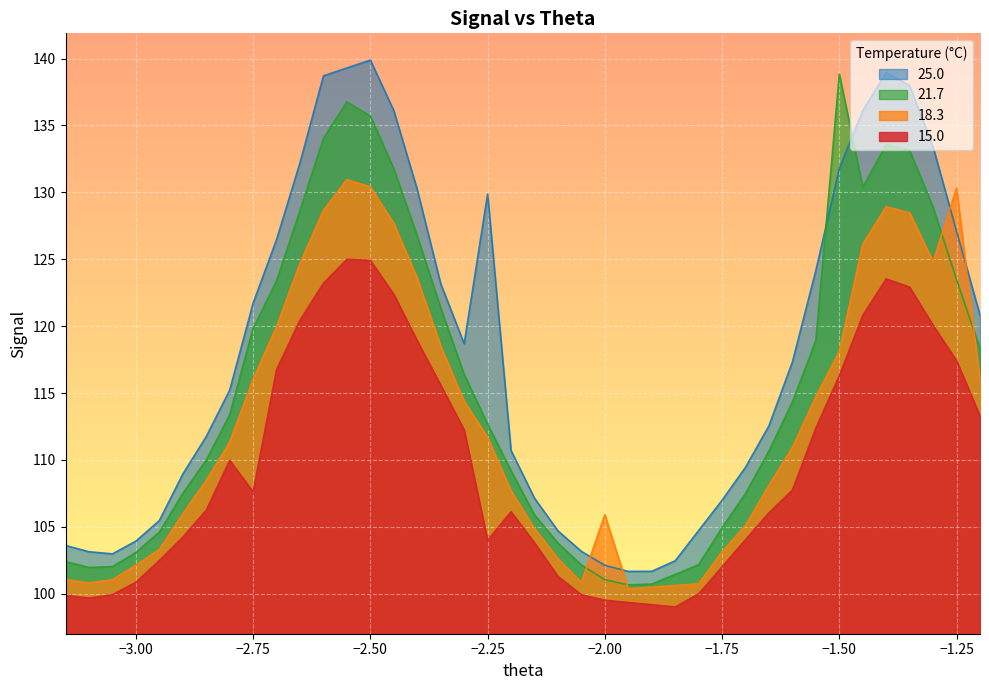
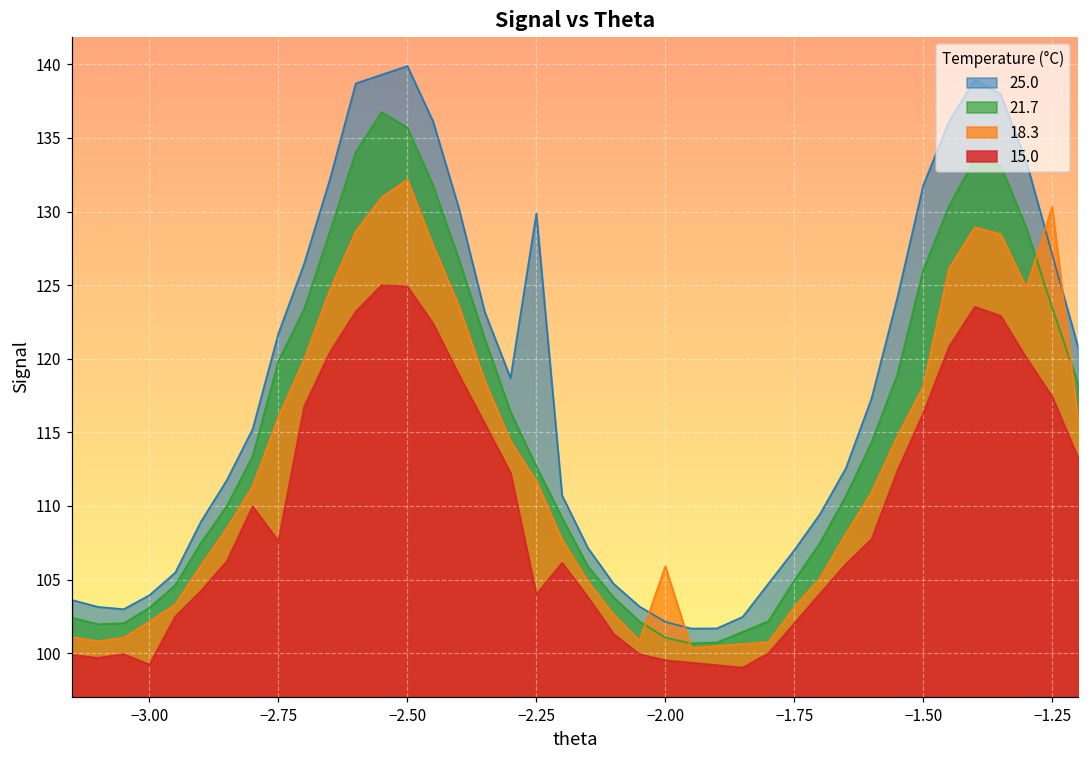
15.0, −3.00: 100.9 -> 99.2
18.3, −2.50: 130.4 -> 132.2
21.7, −1.50: 138.8 -> 126.0
